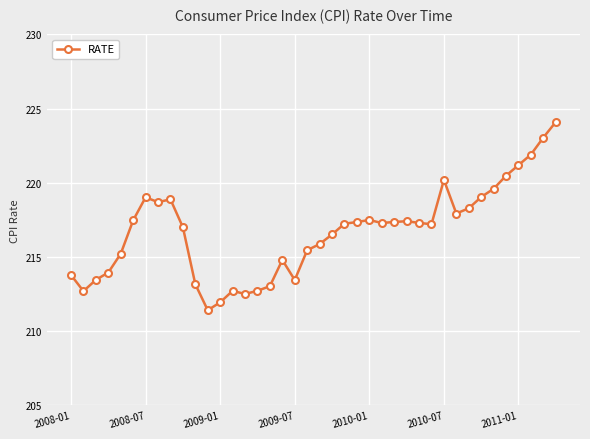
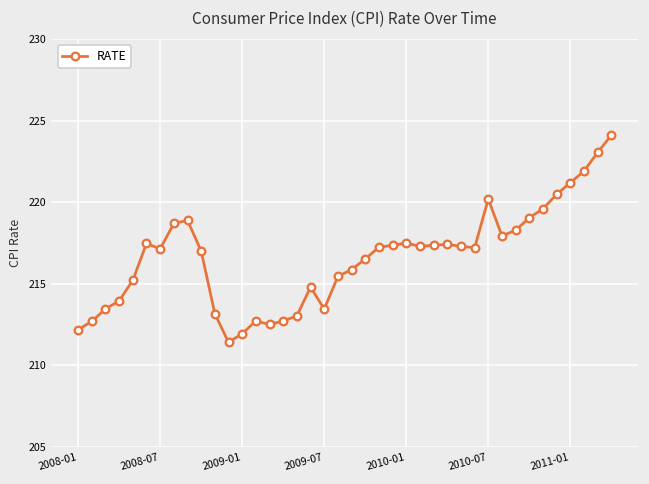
2008-01: 213.8 -> 212.2
2008-07: 219.0 -> 217.1
